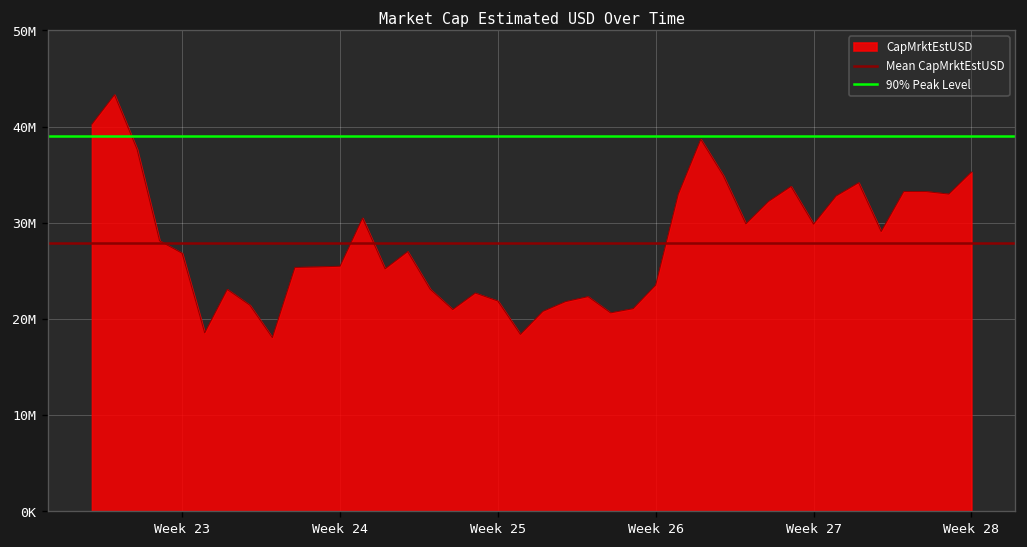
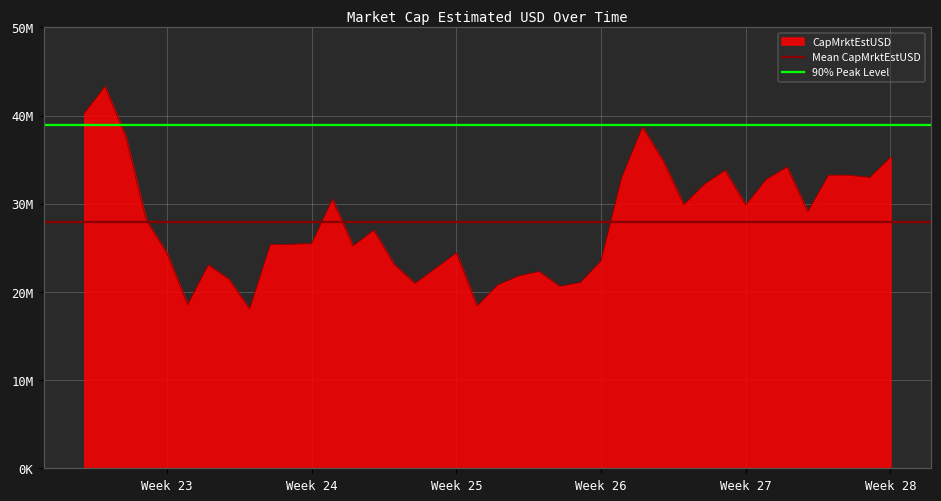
Week 23: 27000000 -> 24000000
Week 25: 22000000 -> 24000000
